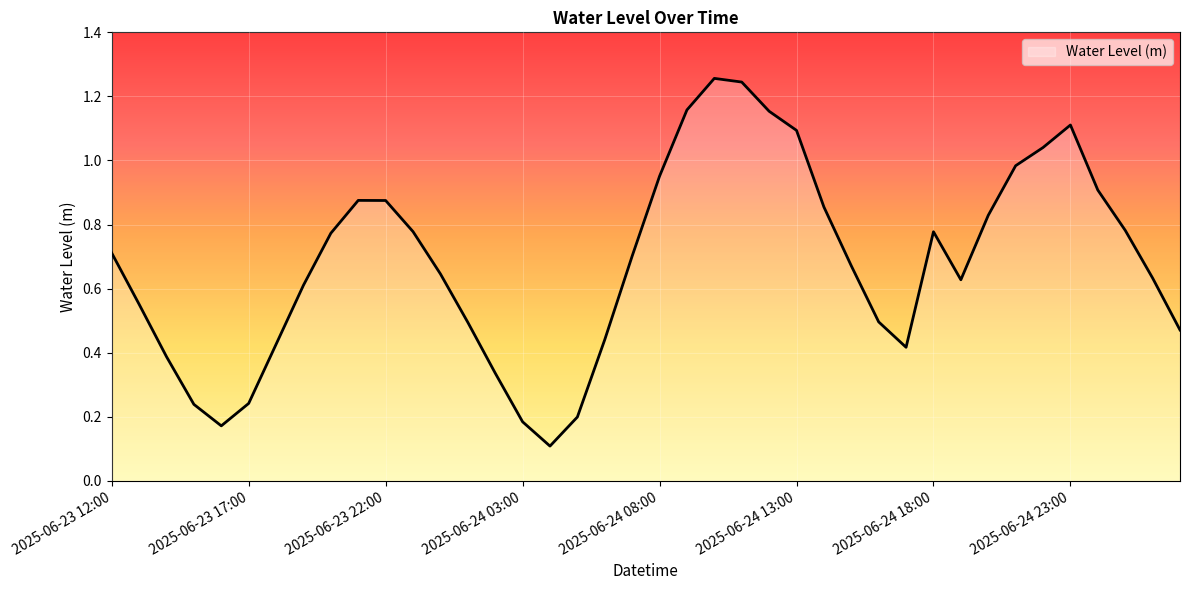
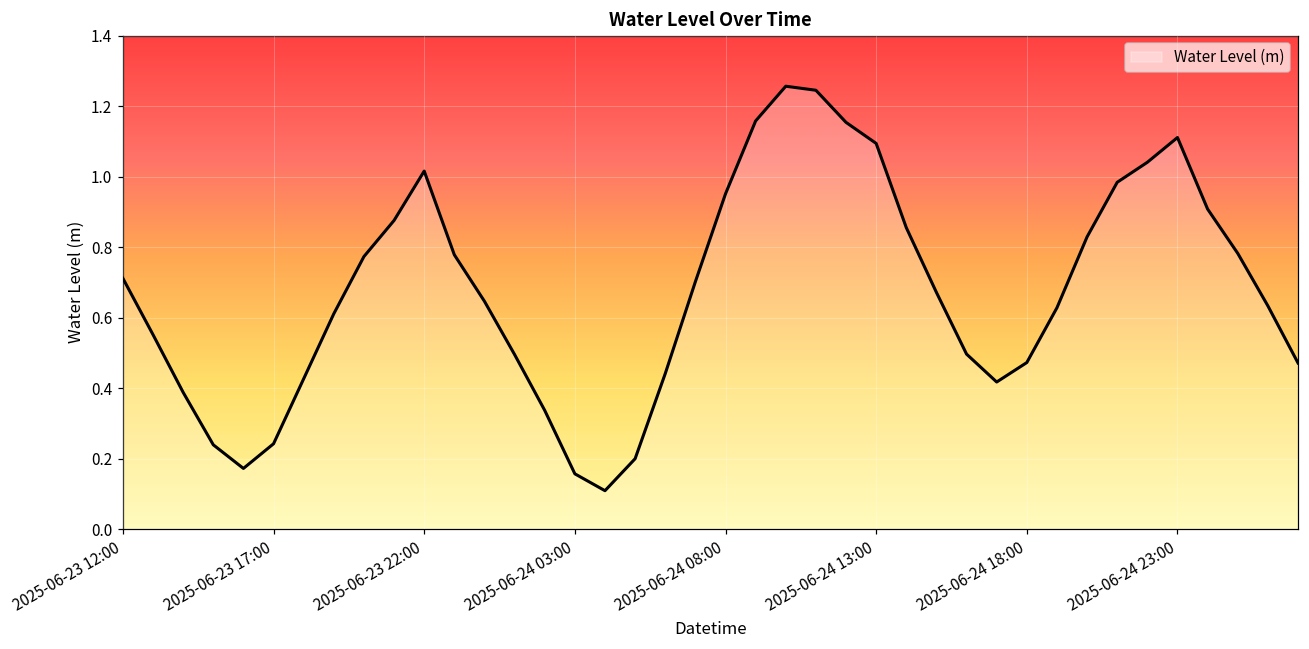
2025-06-23 22:00: 0.88 -> 1.02
2025-06-24 03:00: 0.18 -> 0.16
2025-06-24 18:00: 0.78 -> 0.47
